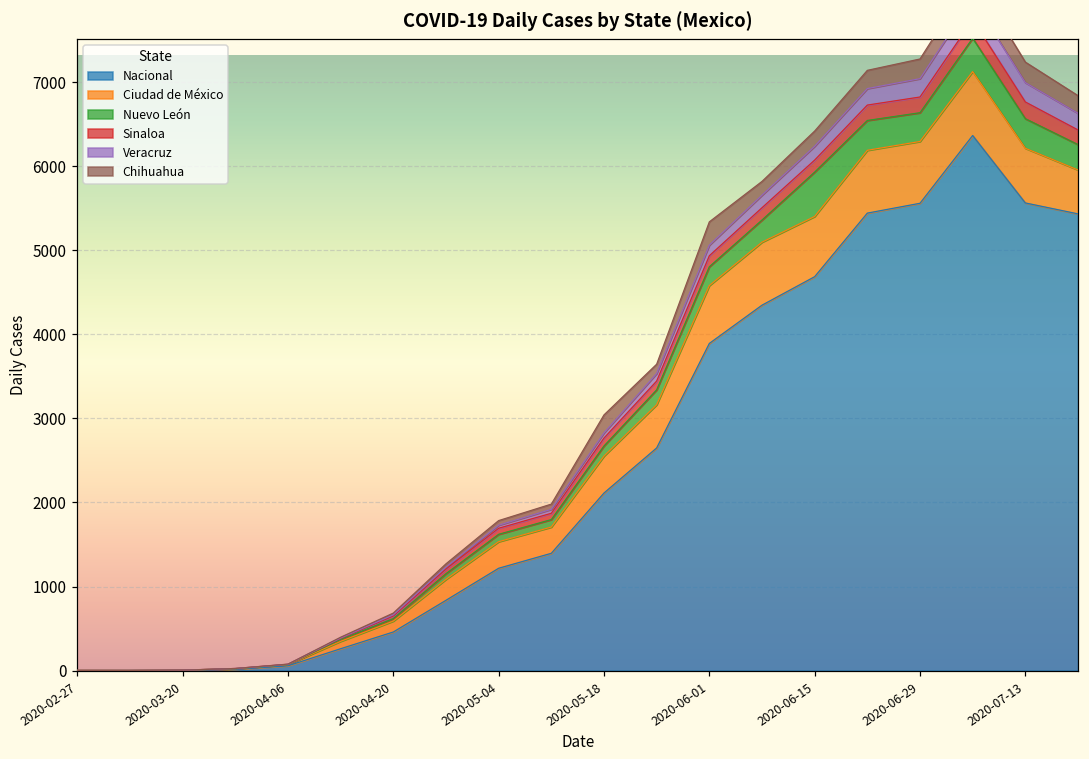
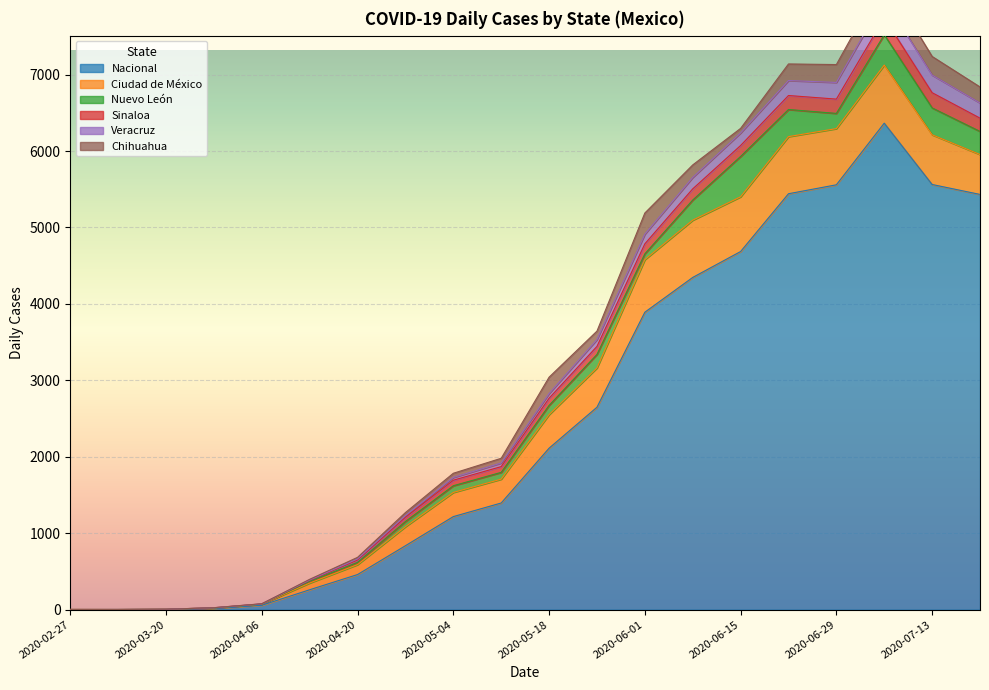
Nuevo León, 2020-06-01: 200 -> 100
Chihuahua, 2020-06-15: 200 -> 100
Nuevo León, 2020-06-29: 300 -> 200
